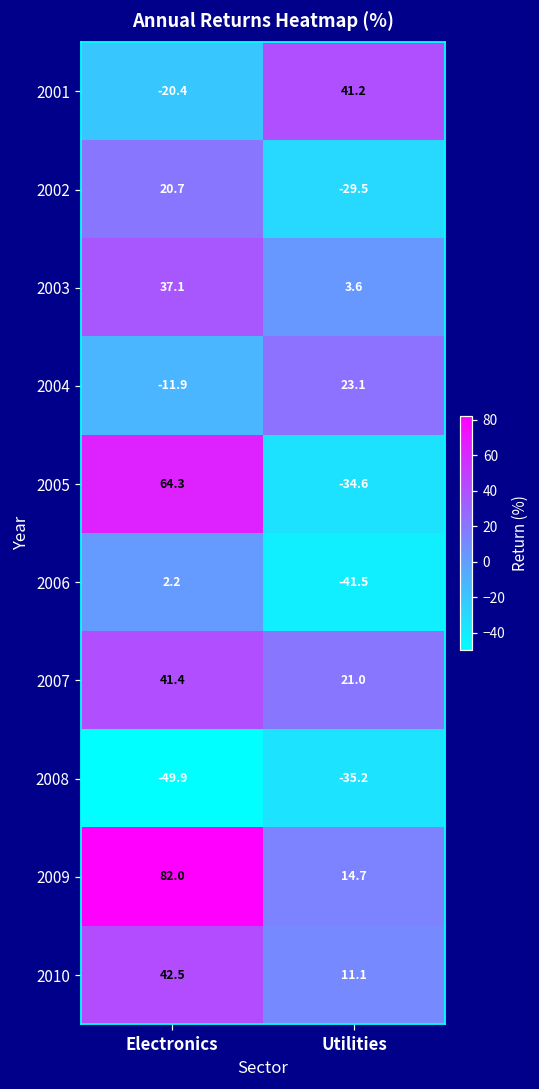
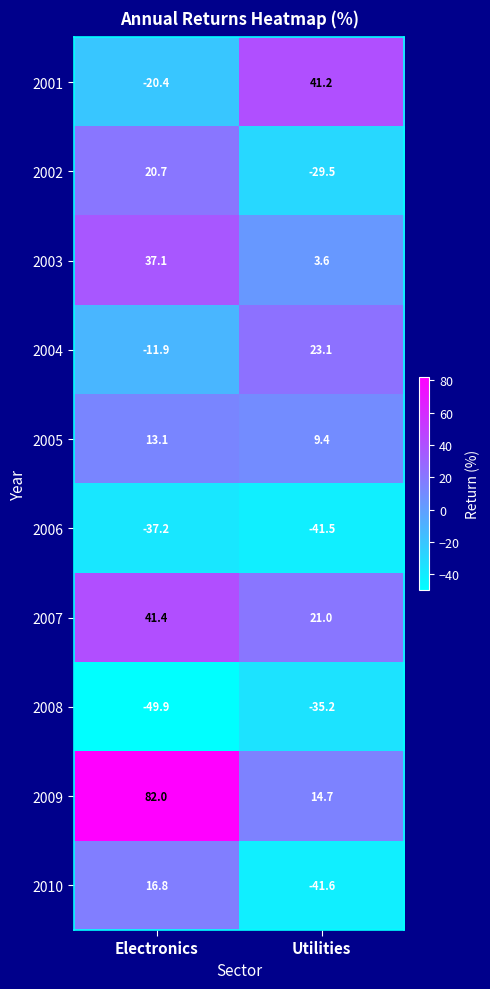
2005, Electronics: 64.3 -> 13.1
2005, Utilities: -34.6 -> 9.4
2006, Electronics: 2.2 -> -37.2
2010, Electronics: 42.5 -> 16.8
2010, Utilities: 11.1 -> -41.6
